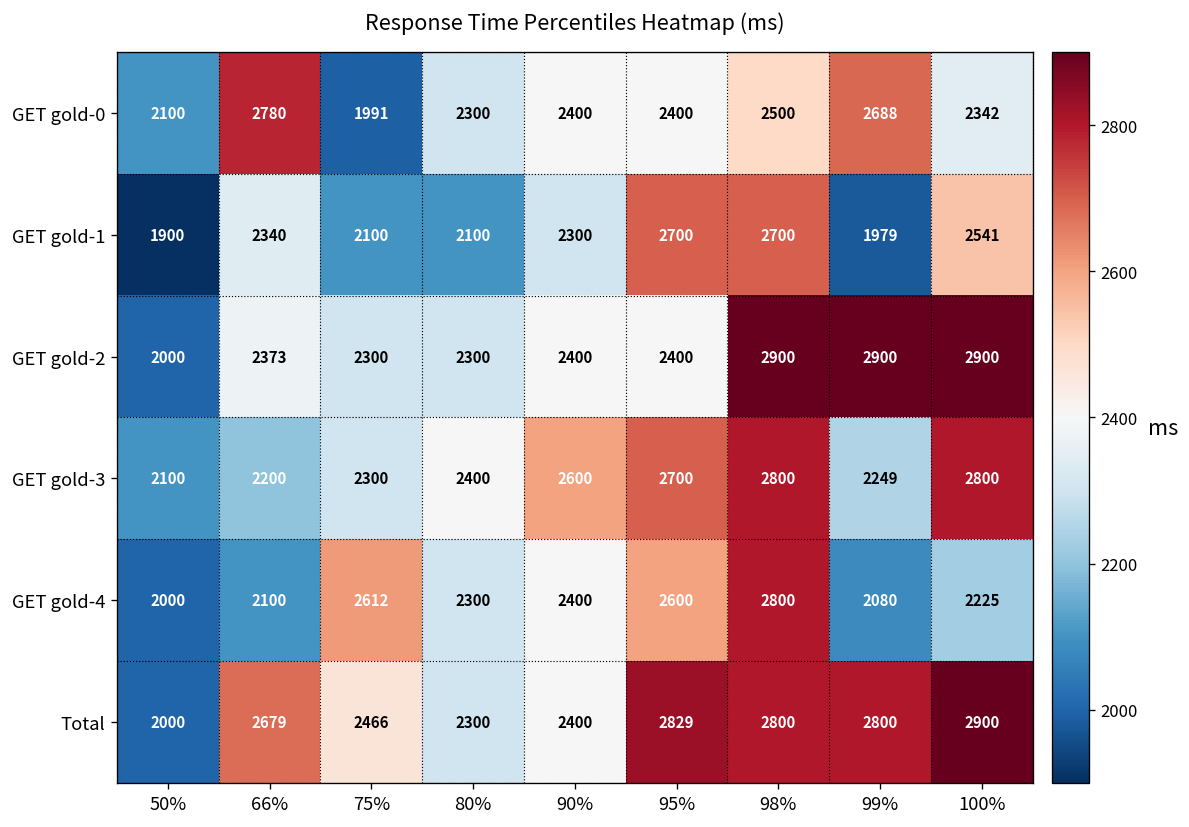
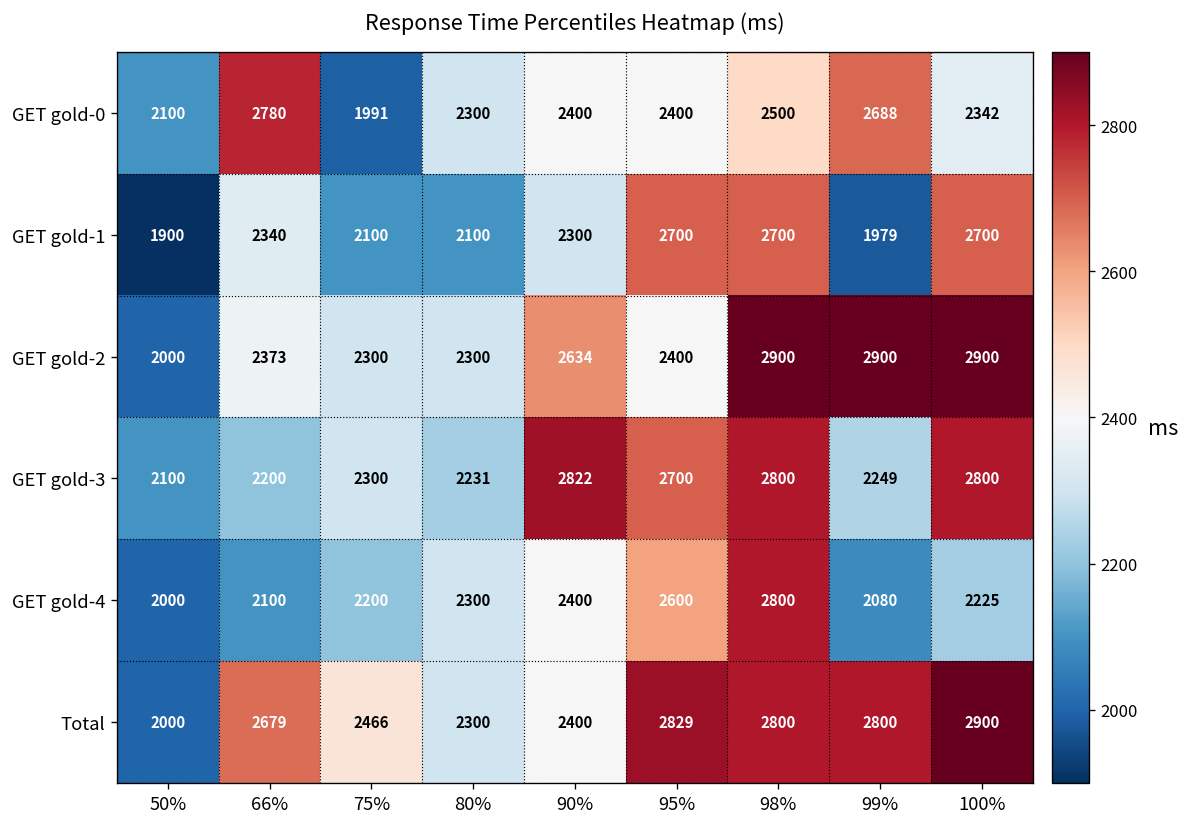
GET gold-1, 100%: 2541 -> 2700
GET gold-2, 90%: 2400 -> 2634
GET gold-3, 80%: 2400 -> 2231
GET gold-3, 90%: 2600 -> 2822
GET gold-4, 75%: 2612 -> 2200
